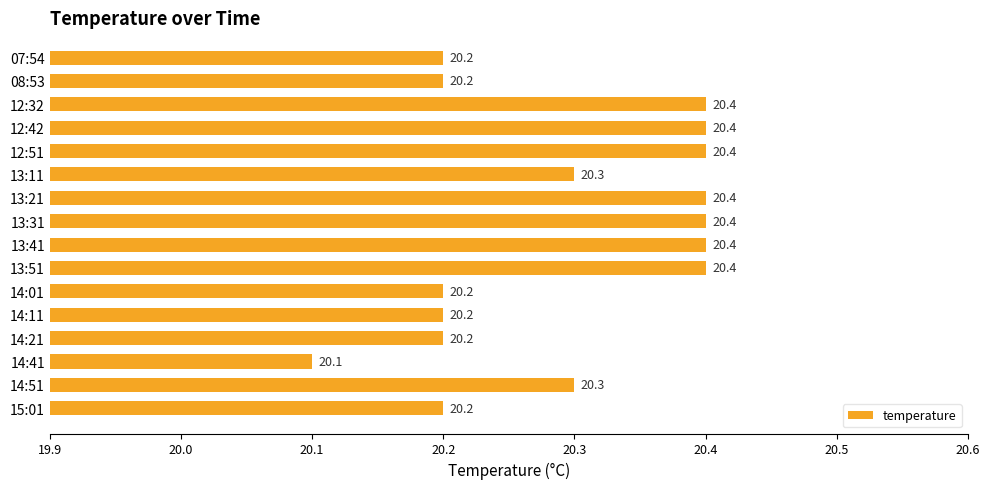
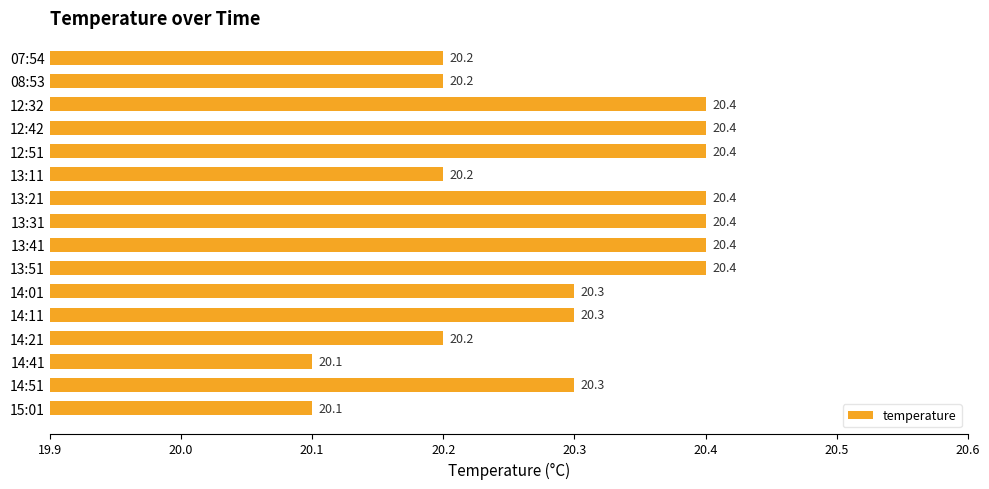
13:11: 20.3 -> 20.2
14:01: 20.2 -> 20.3
14:11: 20.2 -> 20.3
15:01: 20.2 -> 20.1
